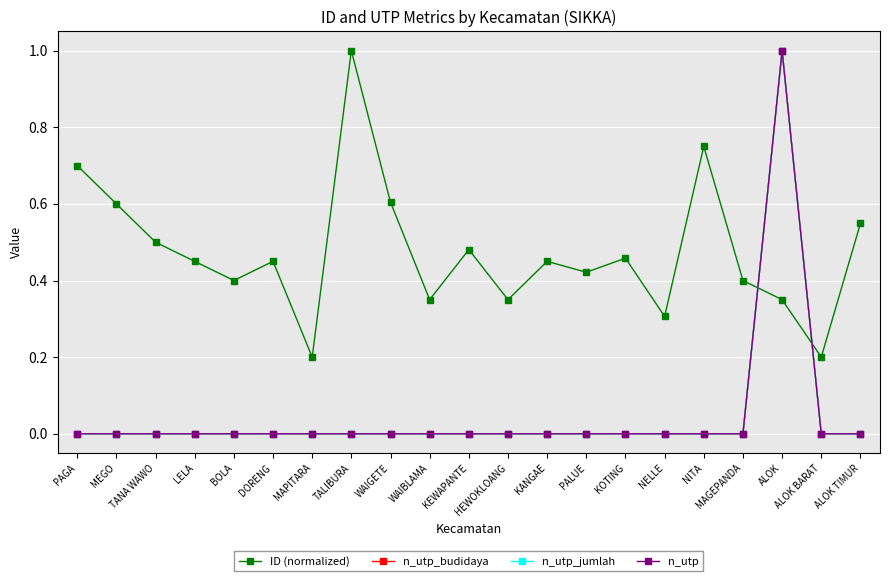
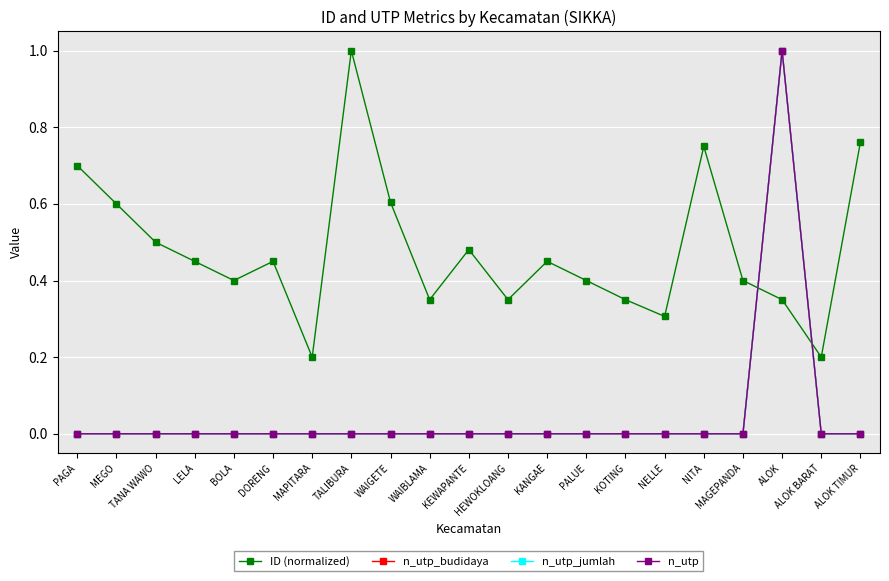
ID (normalized), PALUE: 0.42 -> 0.40
ID (normalized), KOTING: 0.46 -> 0.35
ID (normalized), ALOK TIMUR: 0.55 -> 0.76
